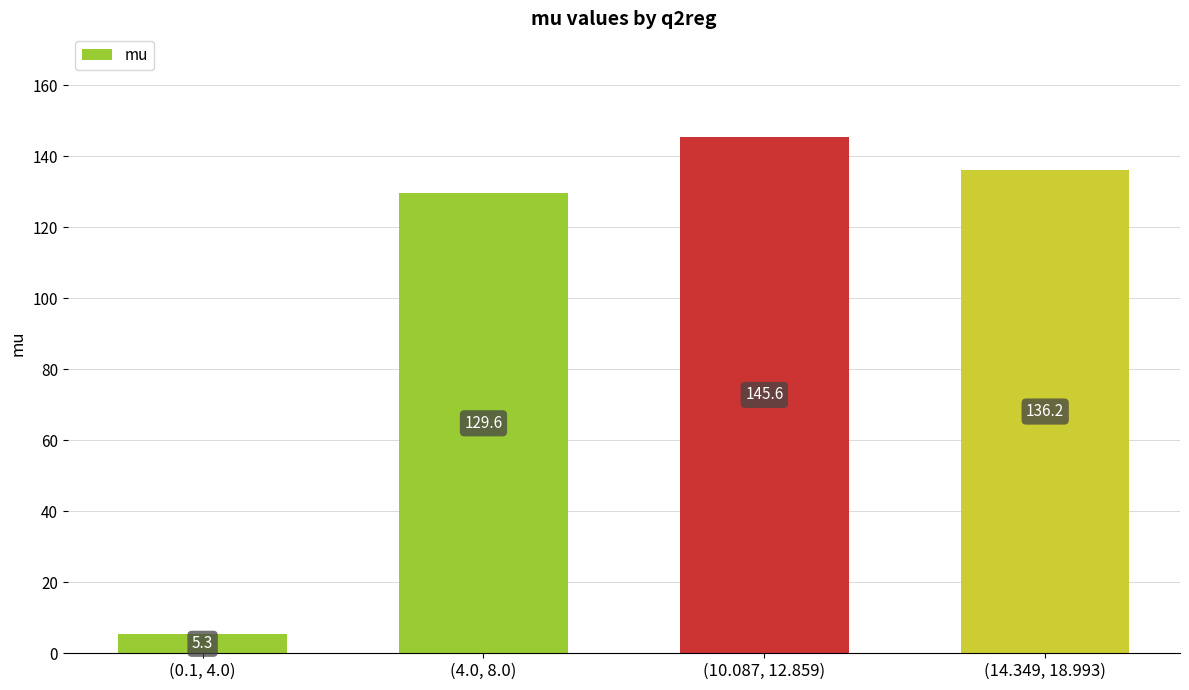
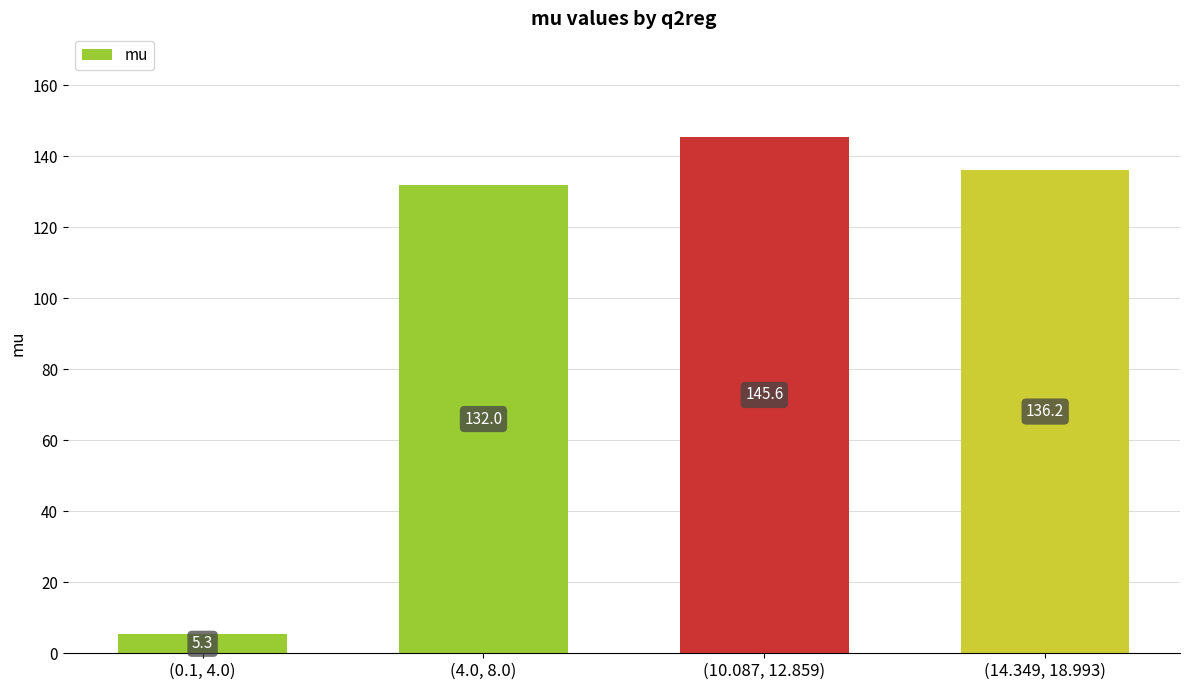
(4.0, 8.0): 129.6 -> 132.0
